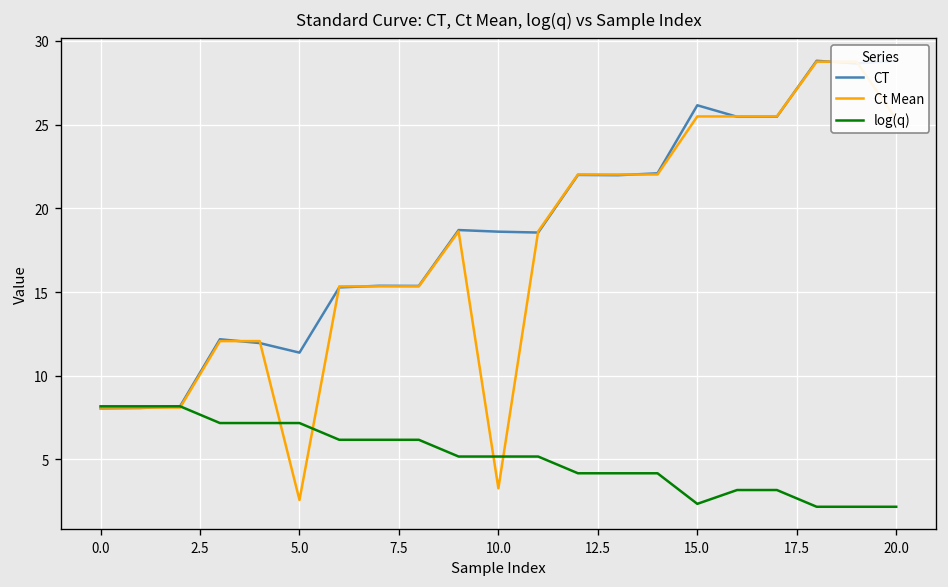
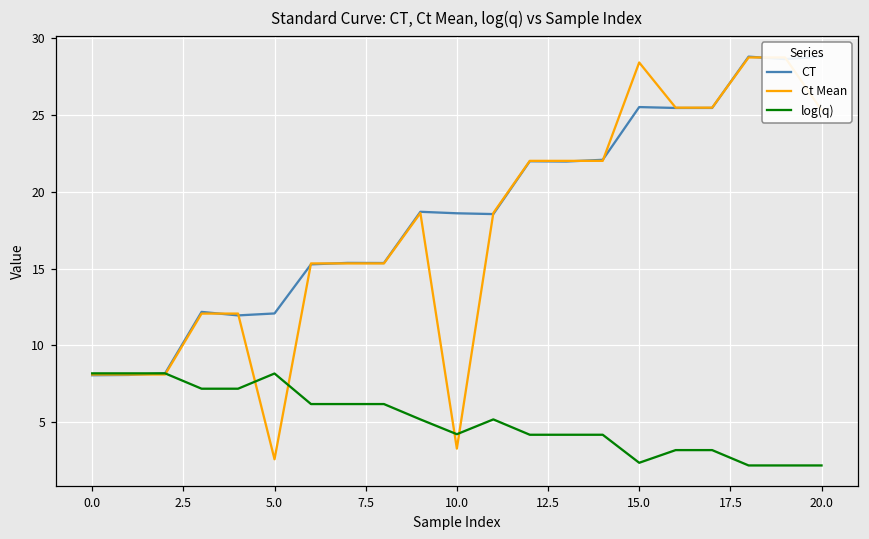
CT, 5.0: 11.4 -> 12.1
log(q), 5.0: 7.2 -> 8.2
log(q), 10.0: 5.2 -> 4.2
CT, 15.0: 26.2 -> 25.5
Ct Mean, 15.0: 25.5 -> 28.4
